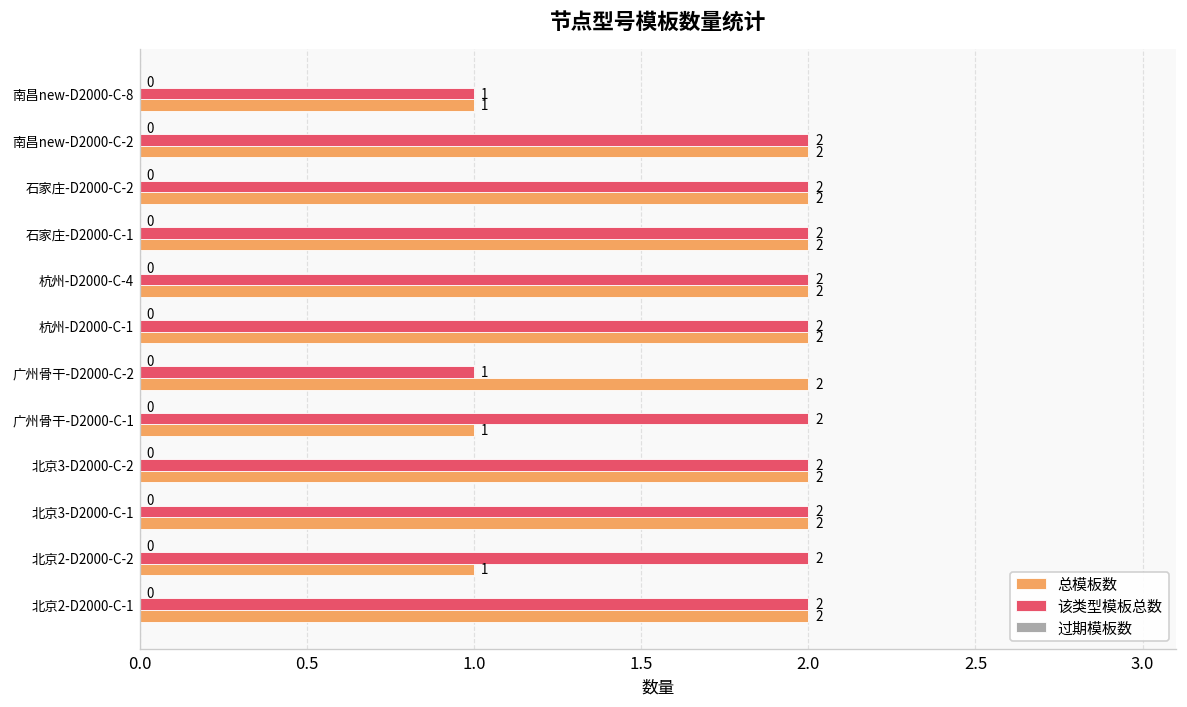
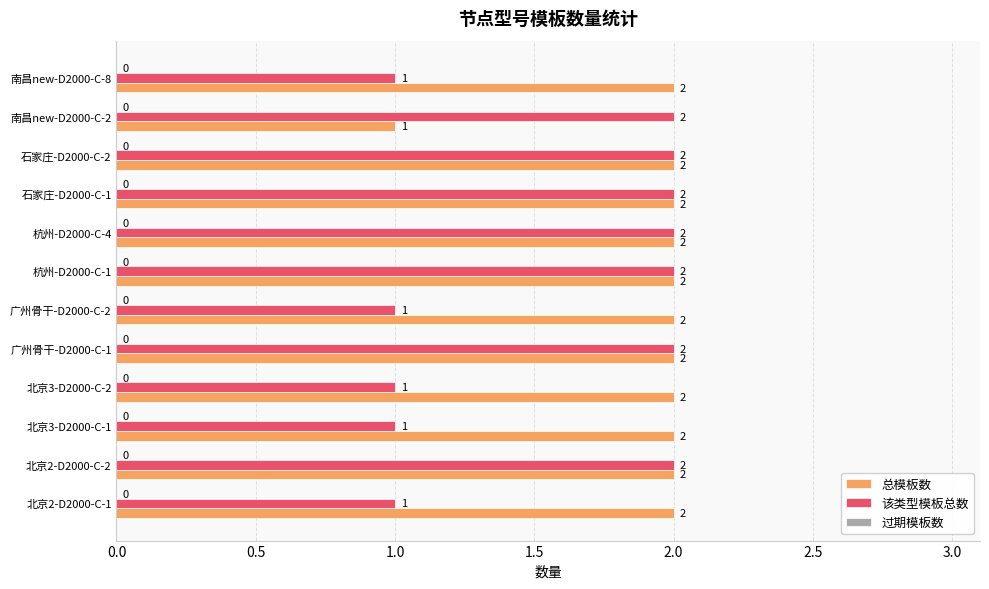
总模板数, 南昌new-D2000-C-8: 1 -> 2
总模板数, 南昌new-D2000-C-2: 2 -> 1
总模板数, 广州骨干-D2000-C-1: 1 -> 2
该类型模板总数, 北京3-D2000-C-2: 2 -> 1
该类型模板总数, 北京3-D2000-C-1: 2 -> 1
总模板数, 北京2-D2000-C-2: 1 -> 2
该类型模板总数, 北京2-D2000-C-1: 2 -> 1
